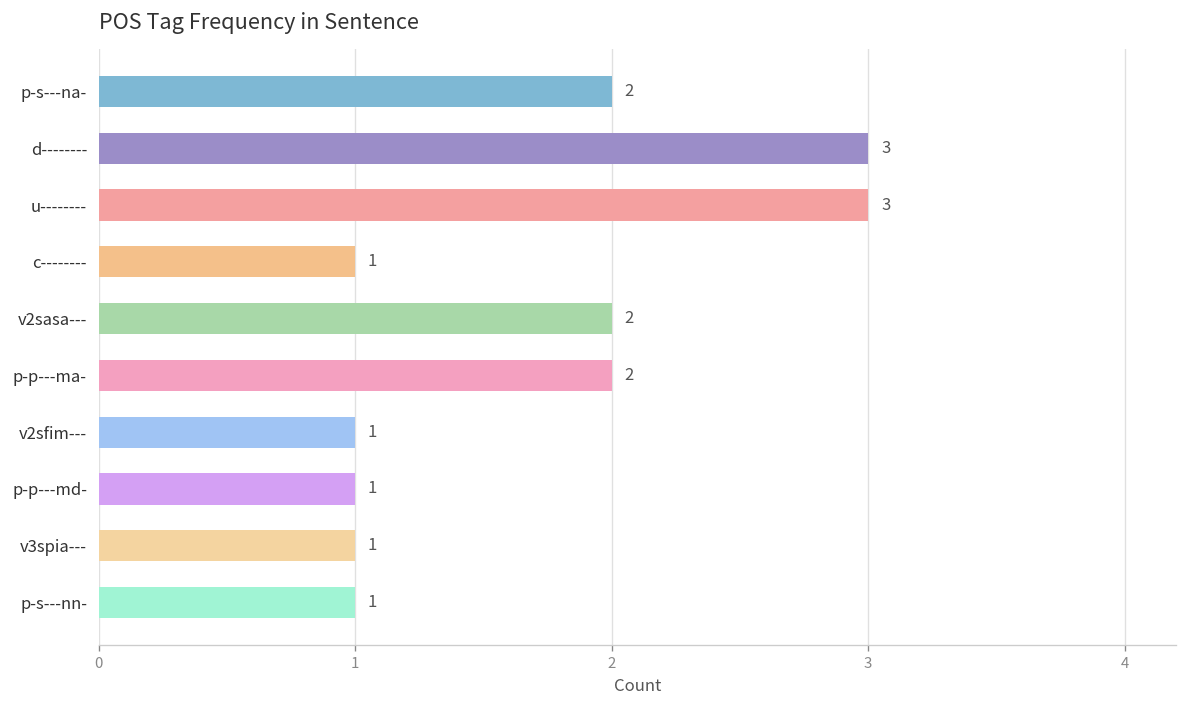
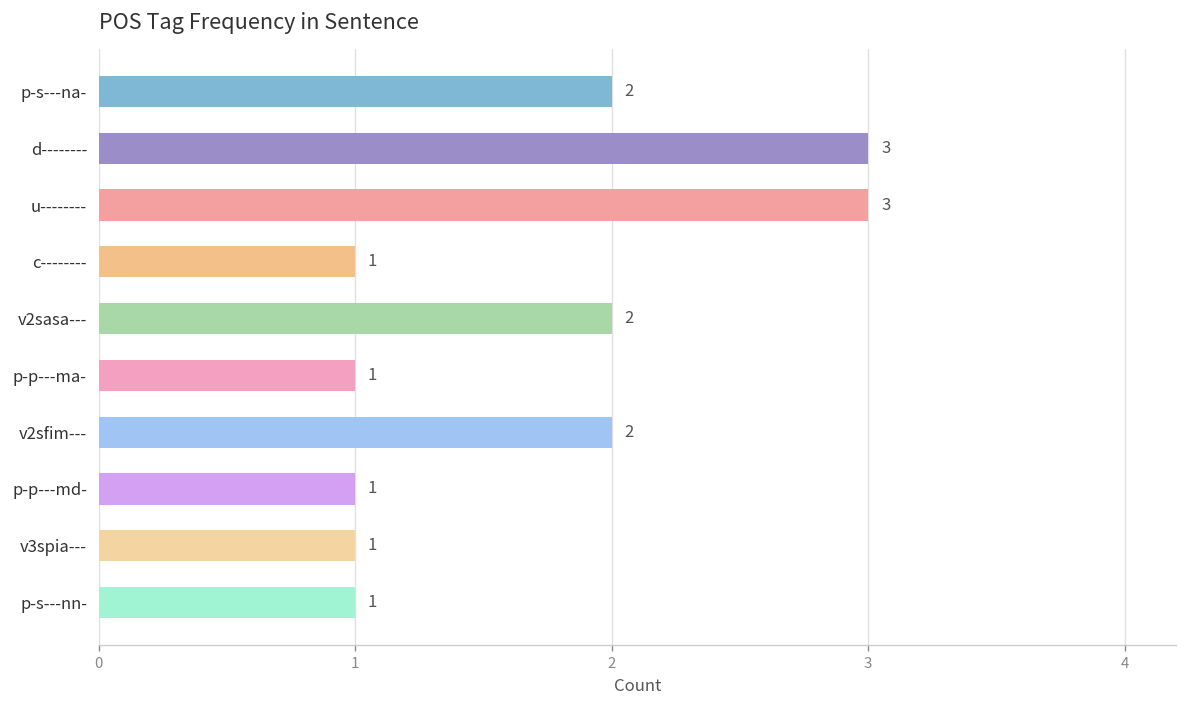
p-p---ma-: 2 -> 1
v2sfim---: 1 -> 2
